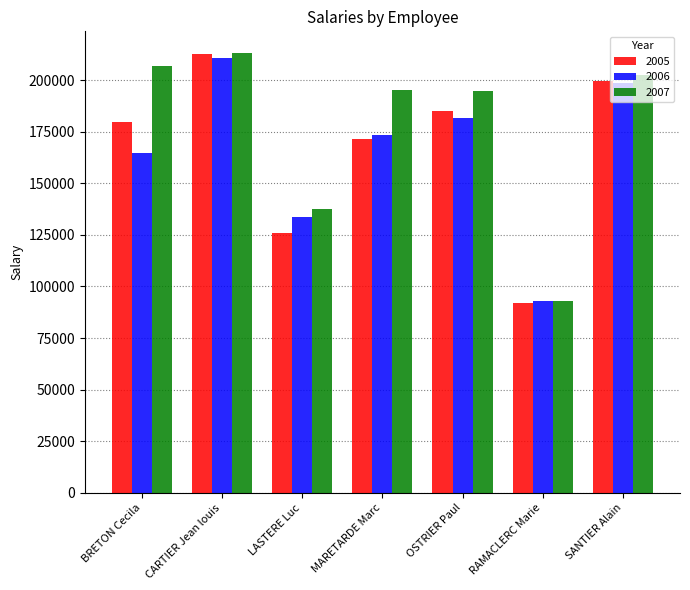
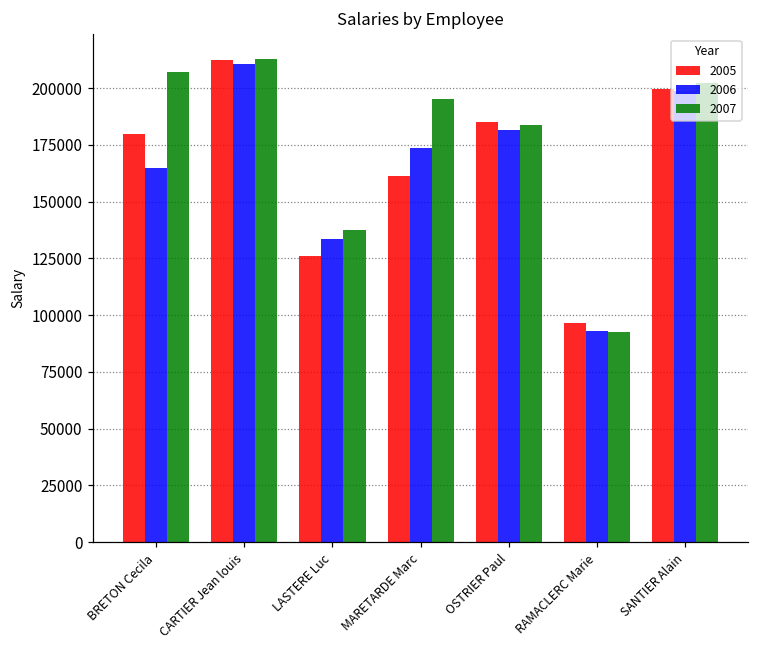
2005, MARETARDE Marc: 172000 -> 161000
2007, OSTRIER Paul: 195000 -> 184000
2005, RAMACLERC Marie: 92000 -> 97000
